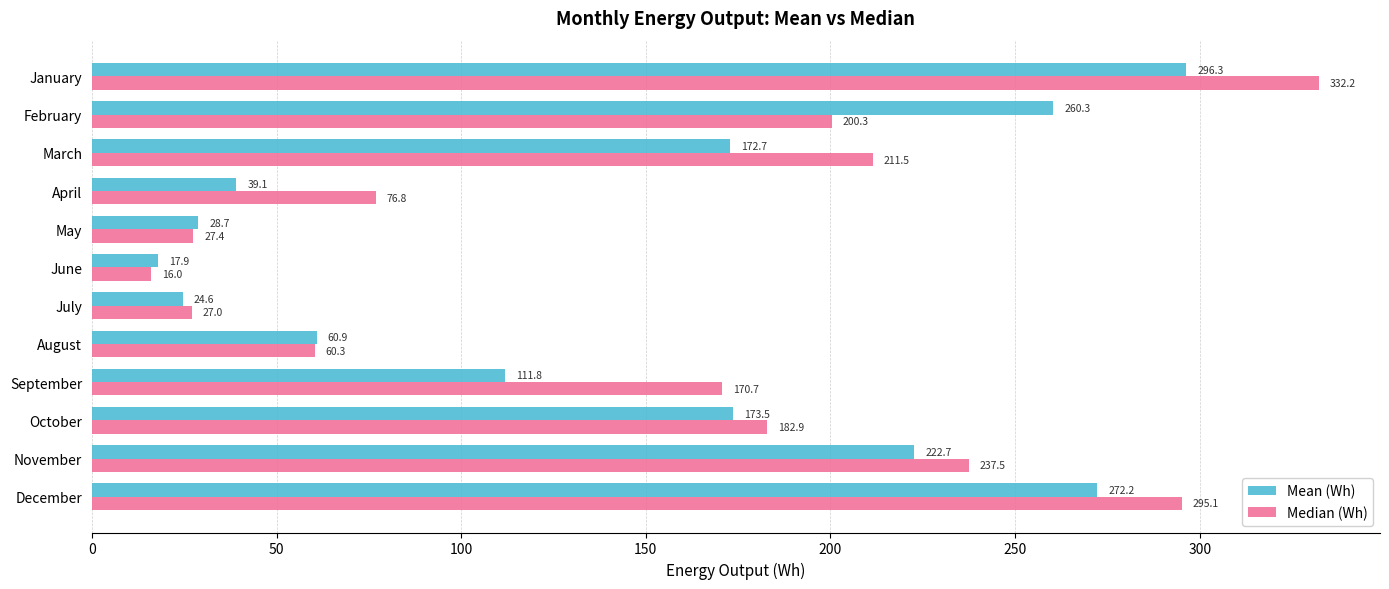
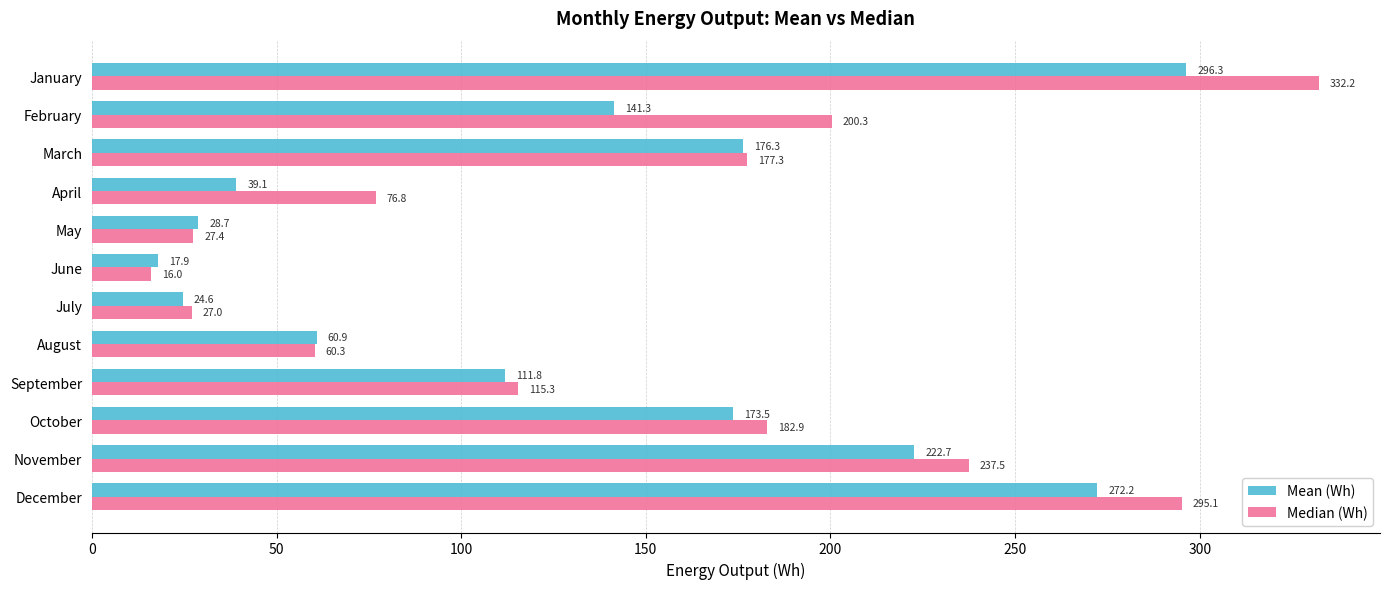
Mean (Wh), February: 260.3 -> 141.3
Mean (Wh), March: 172.7 -> 176.3
Median (Wh), March: 211.5 -> 177.3
Median (Wh), September: 170.7 -> 115.3
